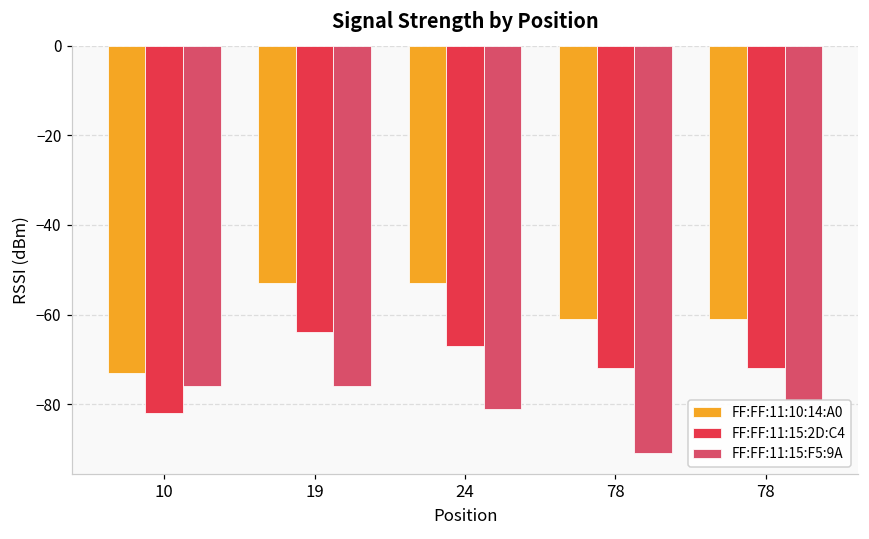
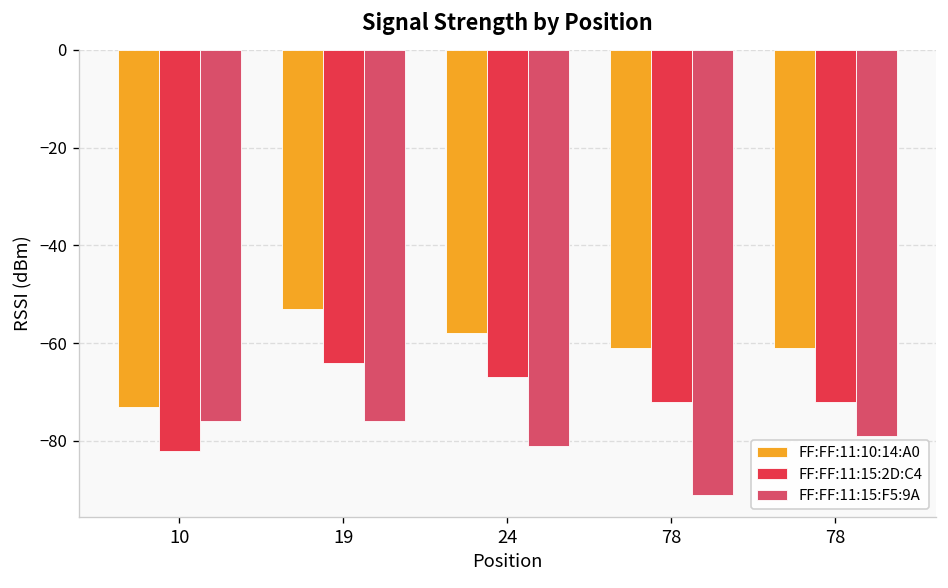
FF:FF:11:10:14:A0, 24: -53 -> -58
